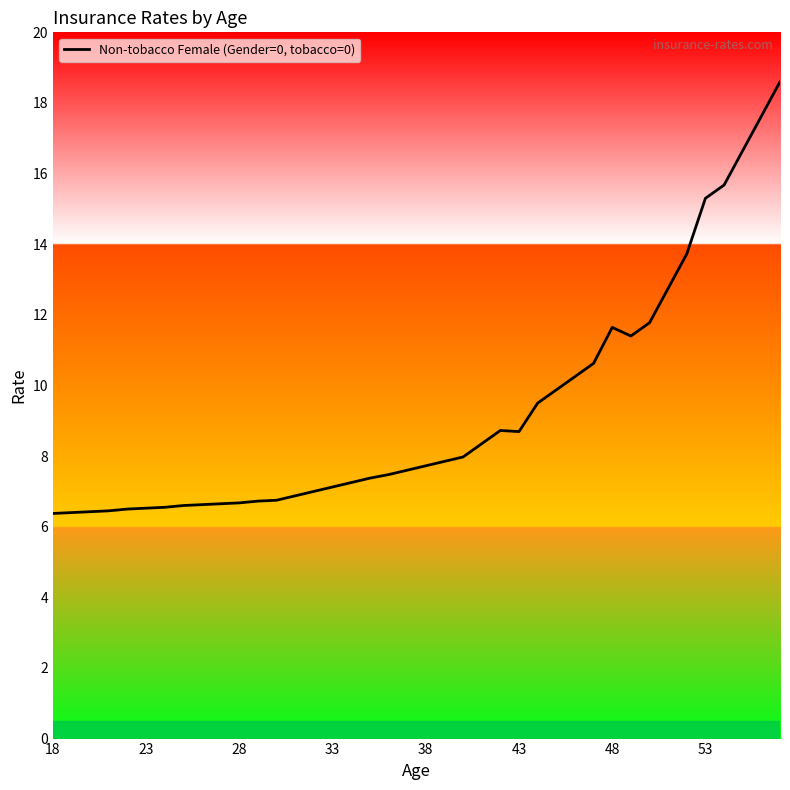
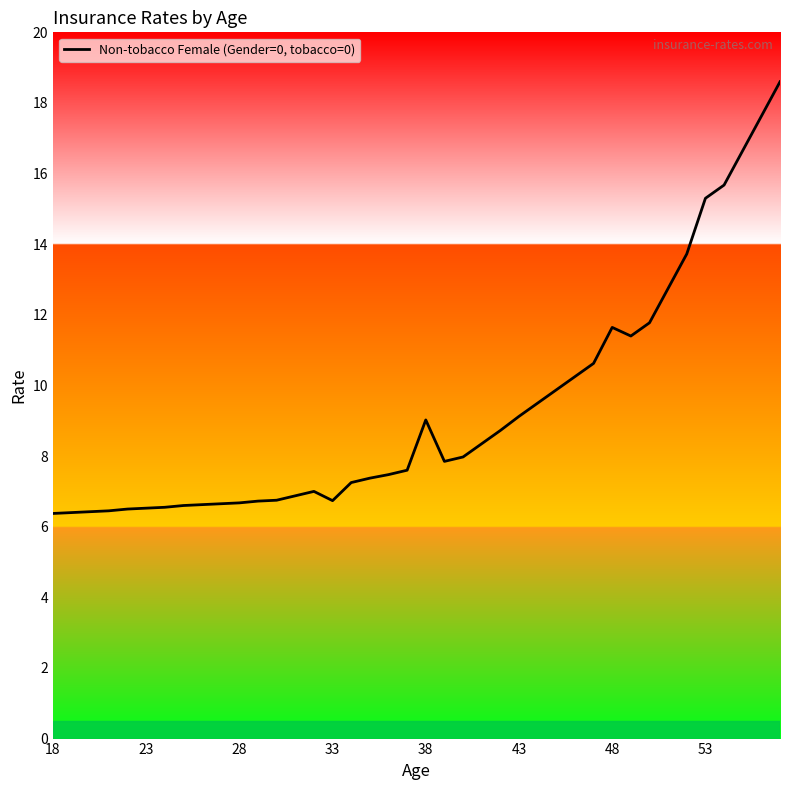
33: 7.1 -> 6.7
38: 7.7 -> 9.0
43: 8.7 -> 9.1
